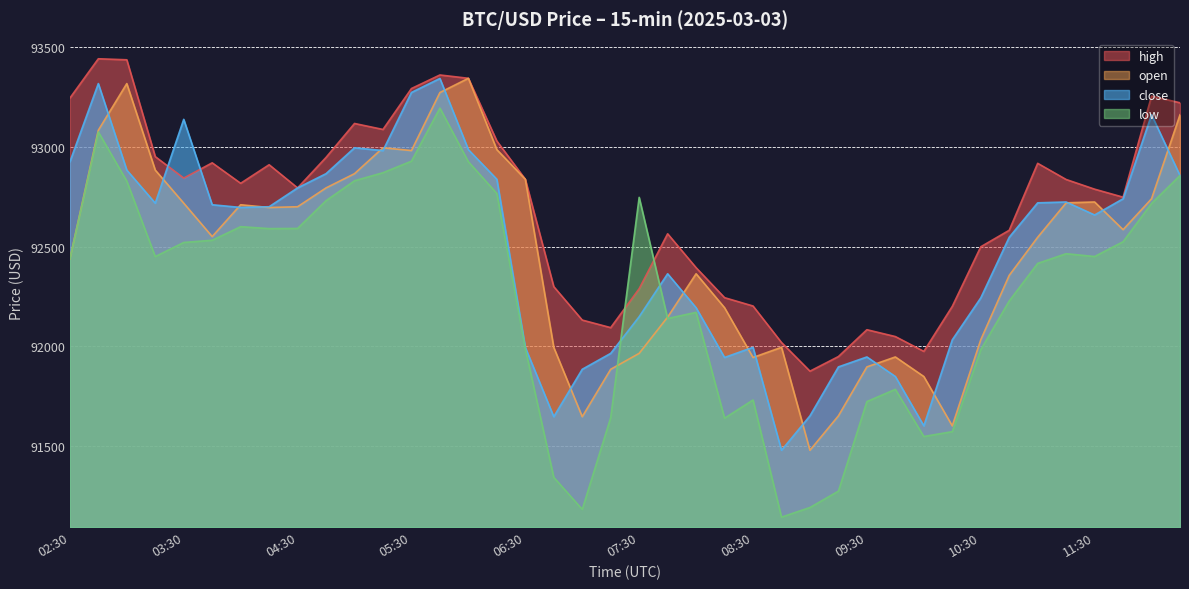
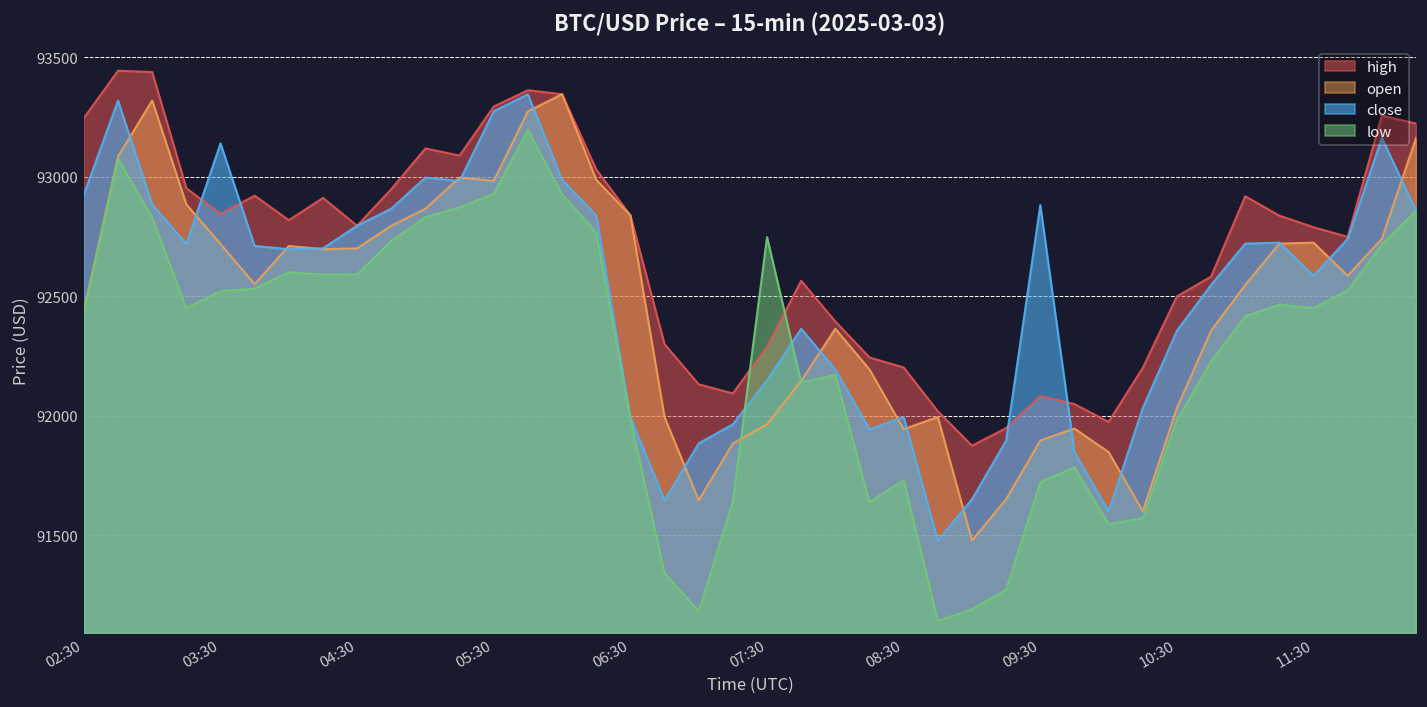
close, 09:30: 91950 -> 92880
close, 10:30: 92240 -> 92360
close, 11:30: 92660 -> 92580
